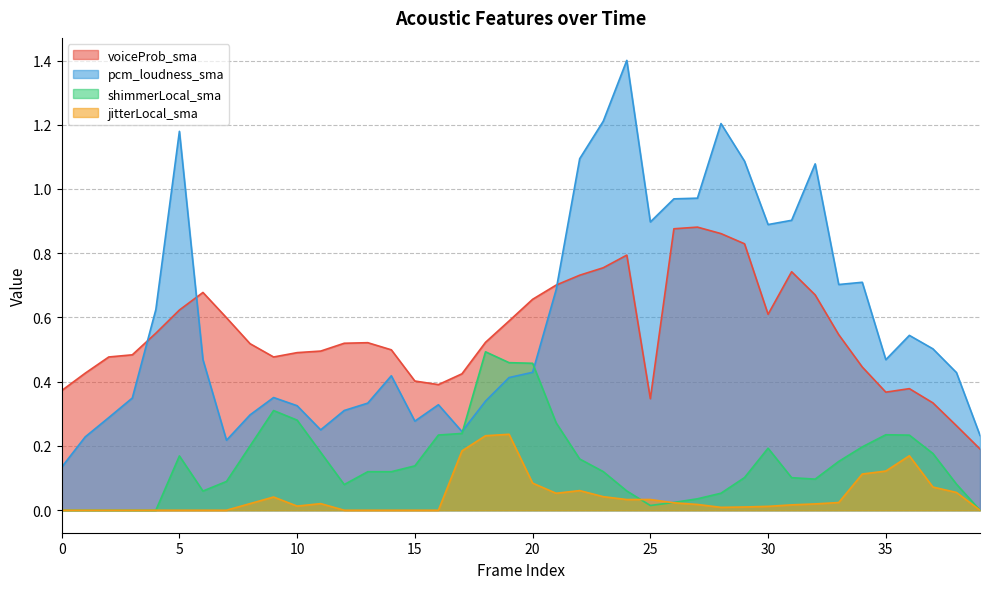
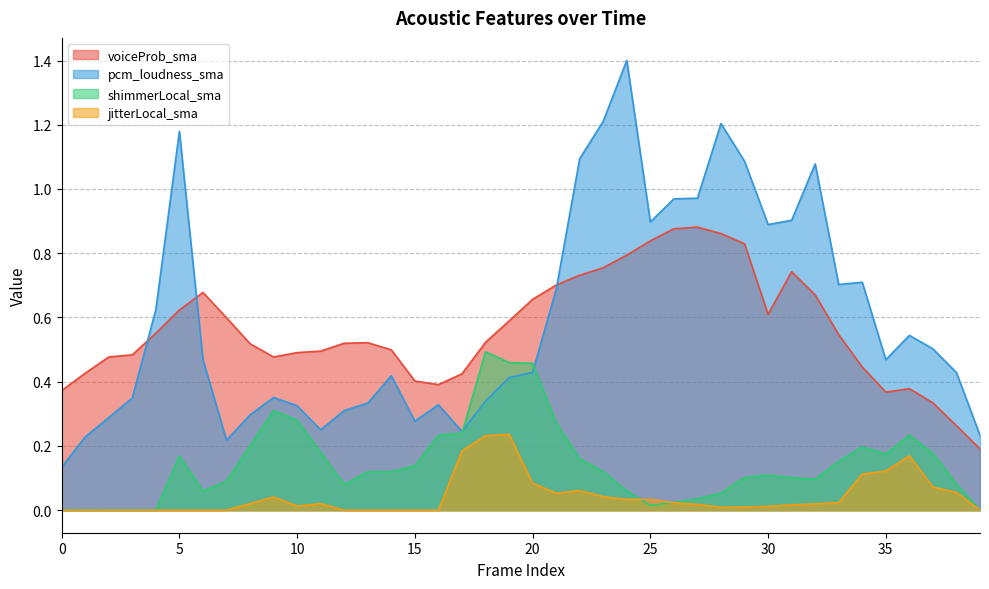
voiceProb_sma, 25: 0.35 -> 0.84
shimmerLocal_sma, 30: 0.19 -> 0.11
shimmerLocal_sma, 35: 0.23 -> 0.17
